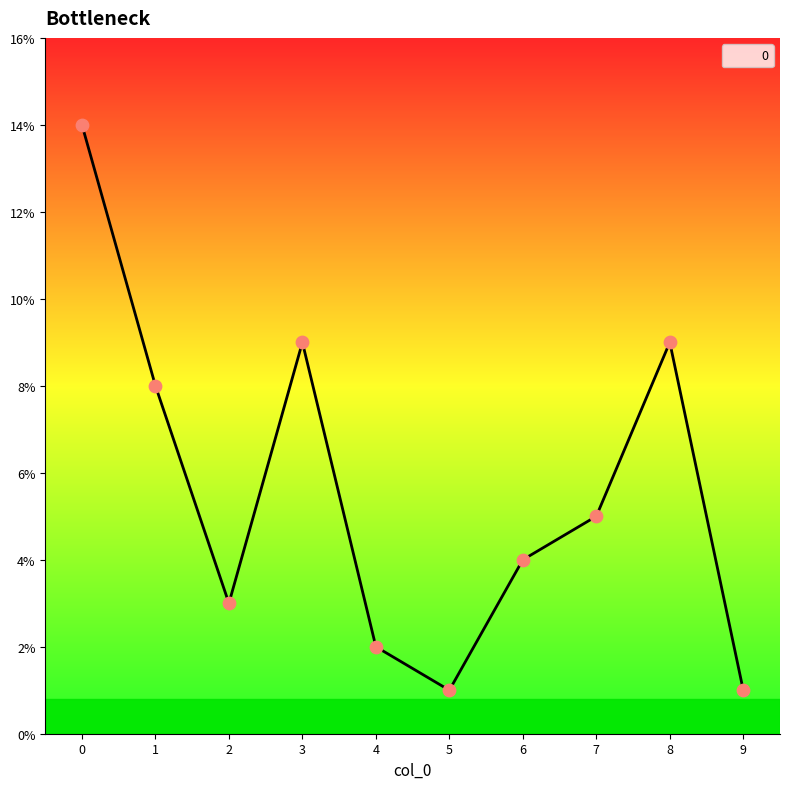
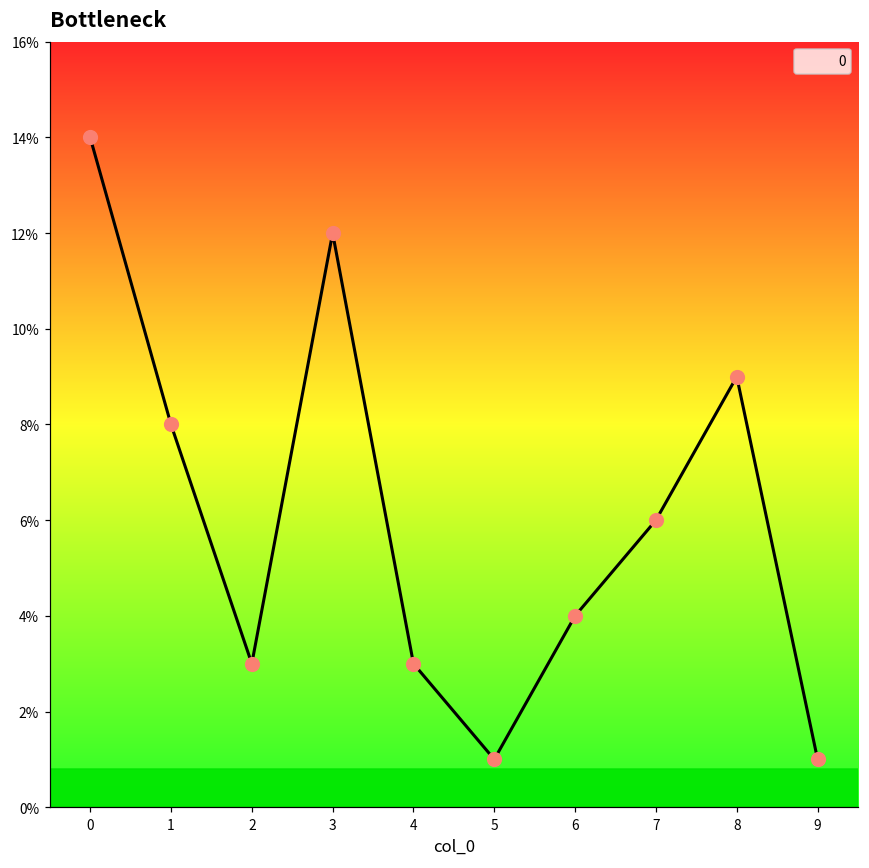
3: 9% -> 12%
4: 2% -> 3%
7: 5% -> 6%
